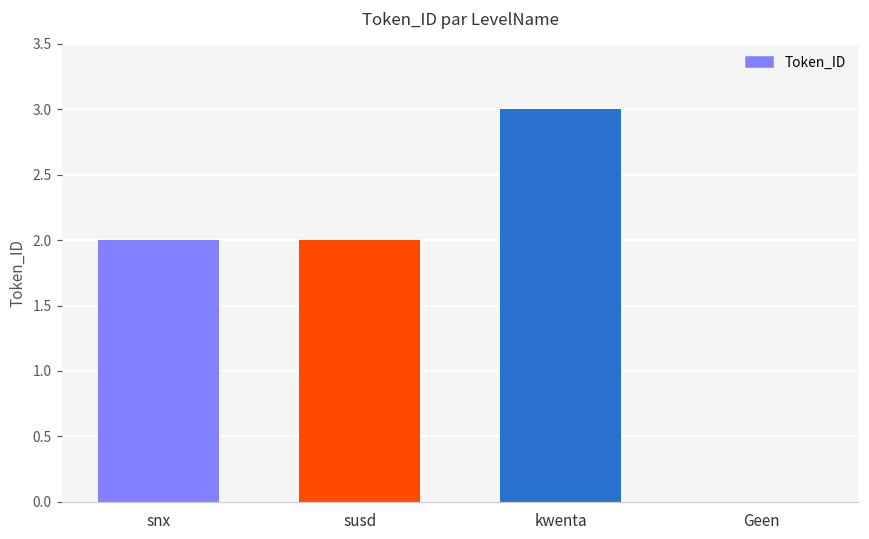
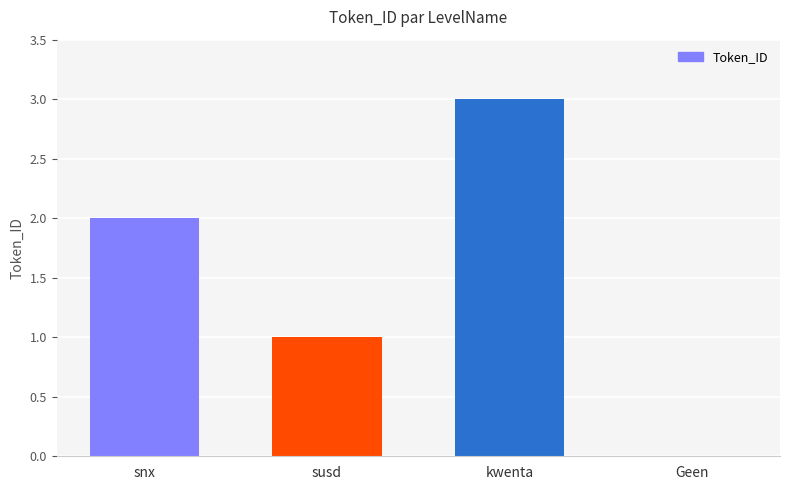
susd: 2 -> 1
